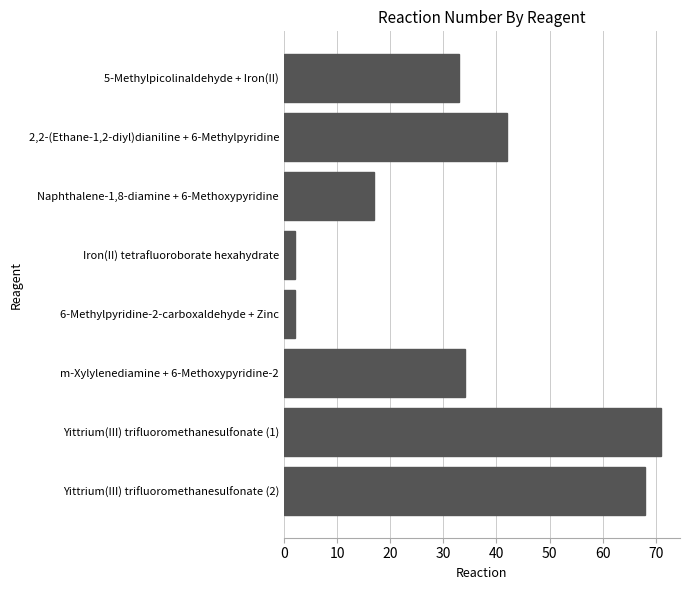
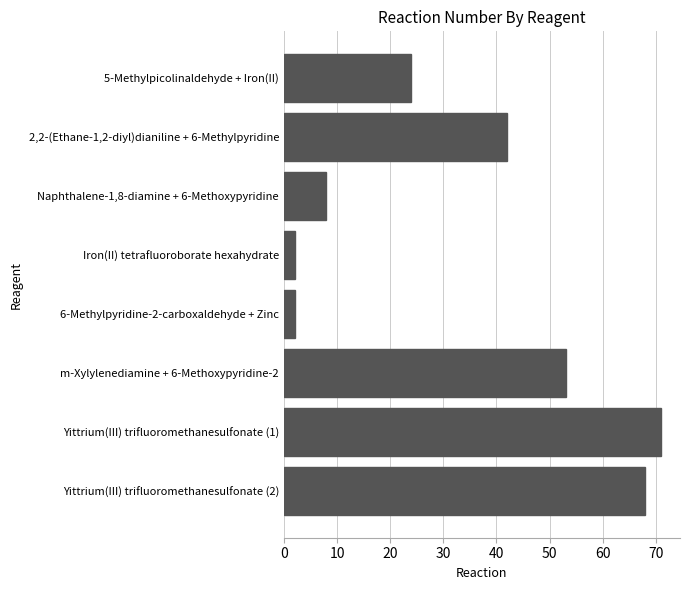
5-Methylpicolinaldehyde + Iron(II): 33 -> 24
Naphthalene-1,8-diamine + 6-Methoxypyridine: 17 -> 8
m-Xylylenediamine + 6-Methoxypyridine-2: 34 -> 53
